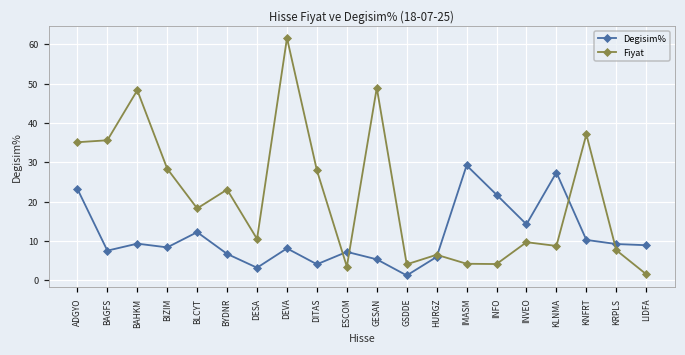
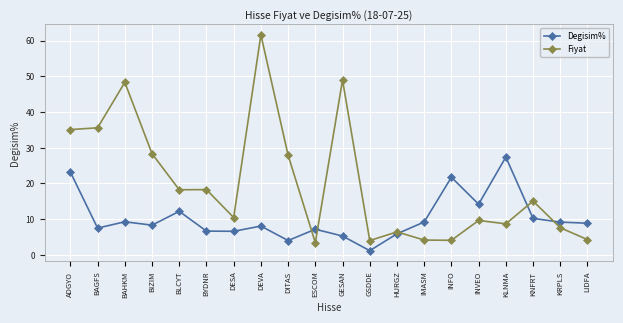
Fiyat, BYDNR: 23 -> 18
Degisim%, DESA: 3 -> 7
Degisim%, IMASM: 29 -> 9
Fiyat, KNFRT: 37 -> 15
Fiyat, LIDFA: 2 -> 4
